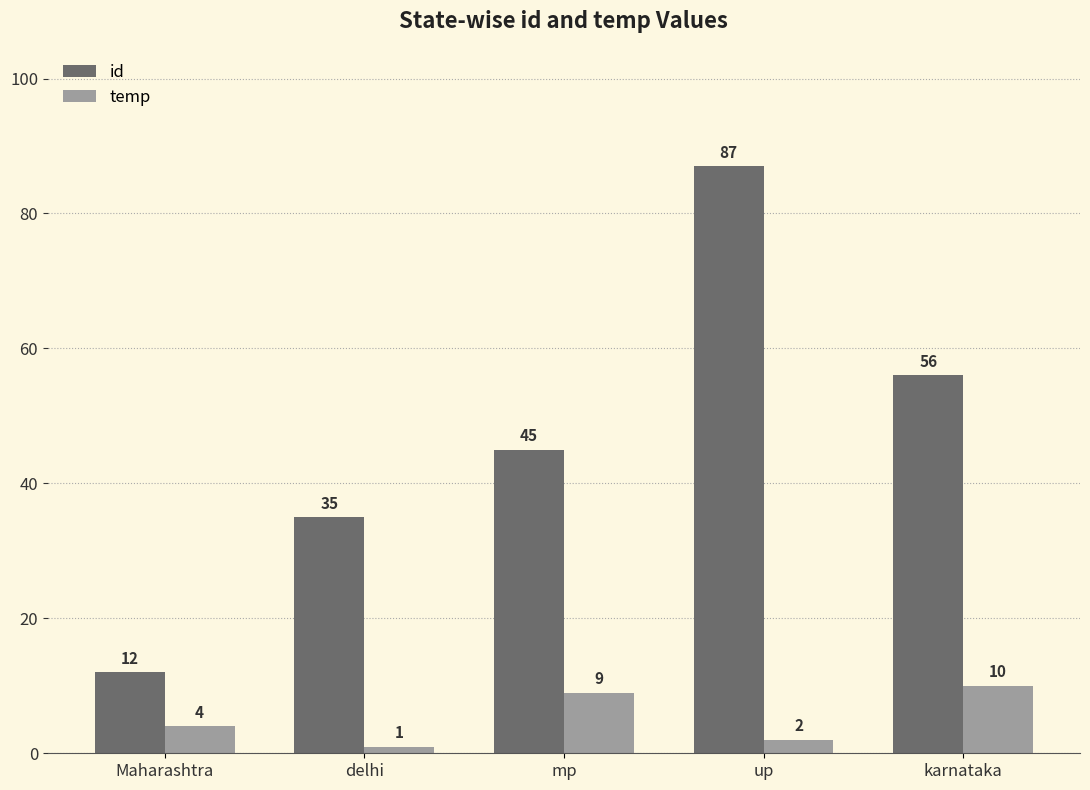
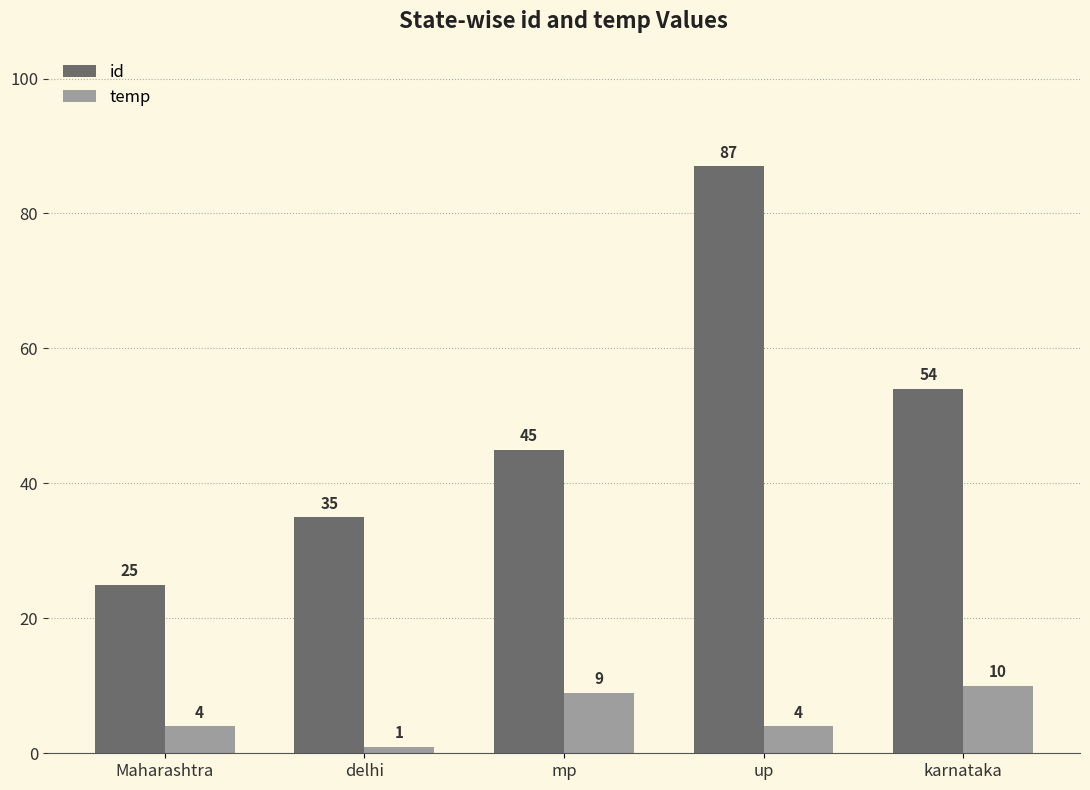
id, Maharashtra: 12 -> 25
temp, up: 2 -> 4
id, karnataka: 56 -> 54
